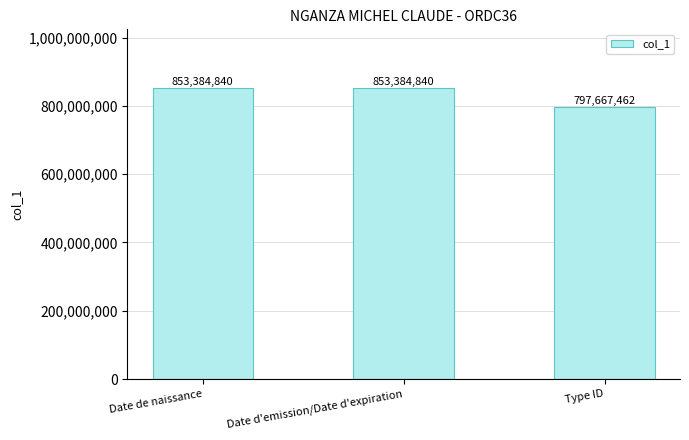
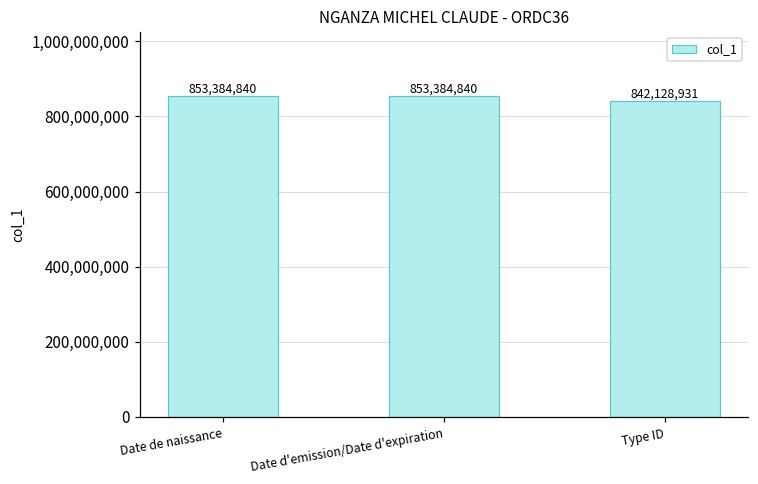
Type ID: 797,667,462 -> 842,128,931
